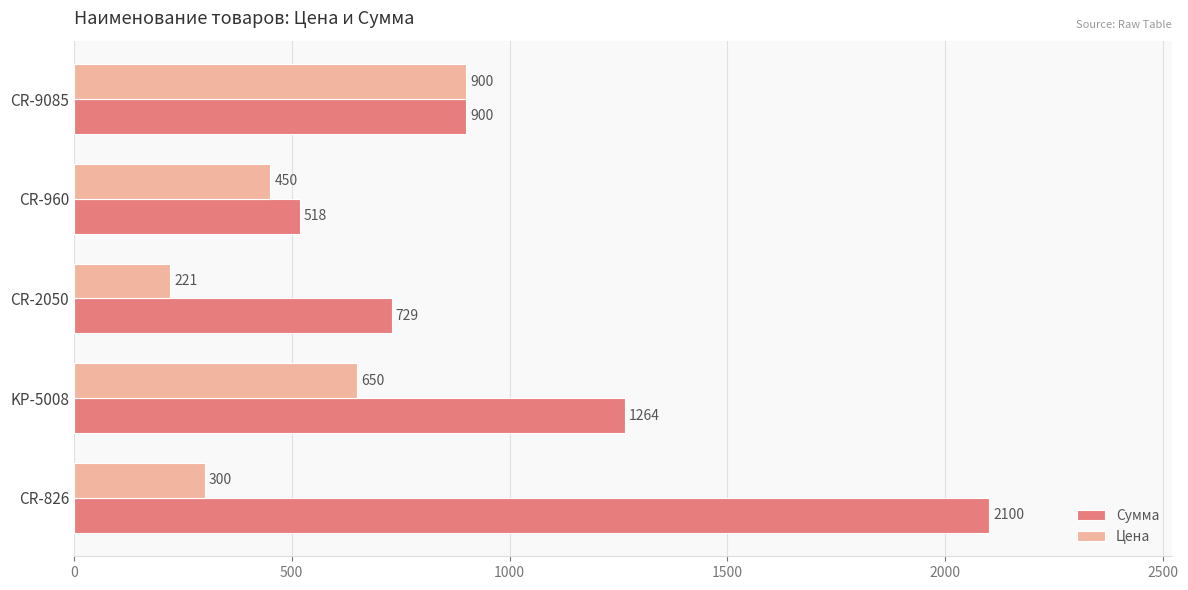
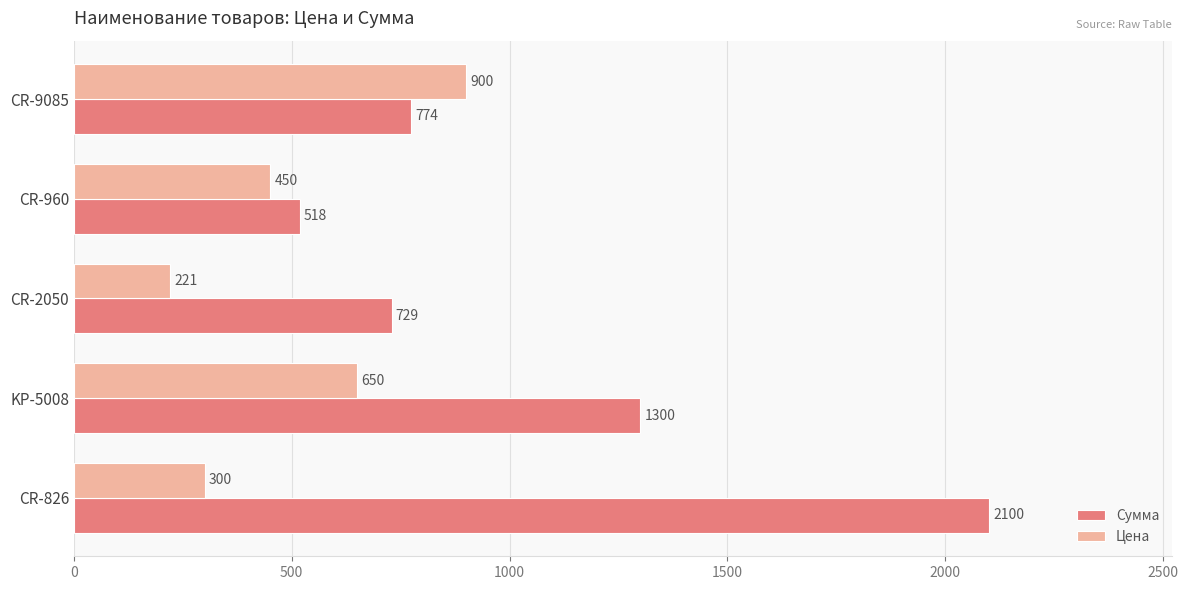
Сумма, CR-9085: 900 -> 774
Сумма, KP-5008: 1264 -> 1300
